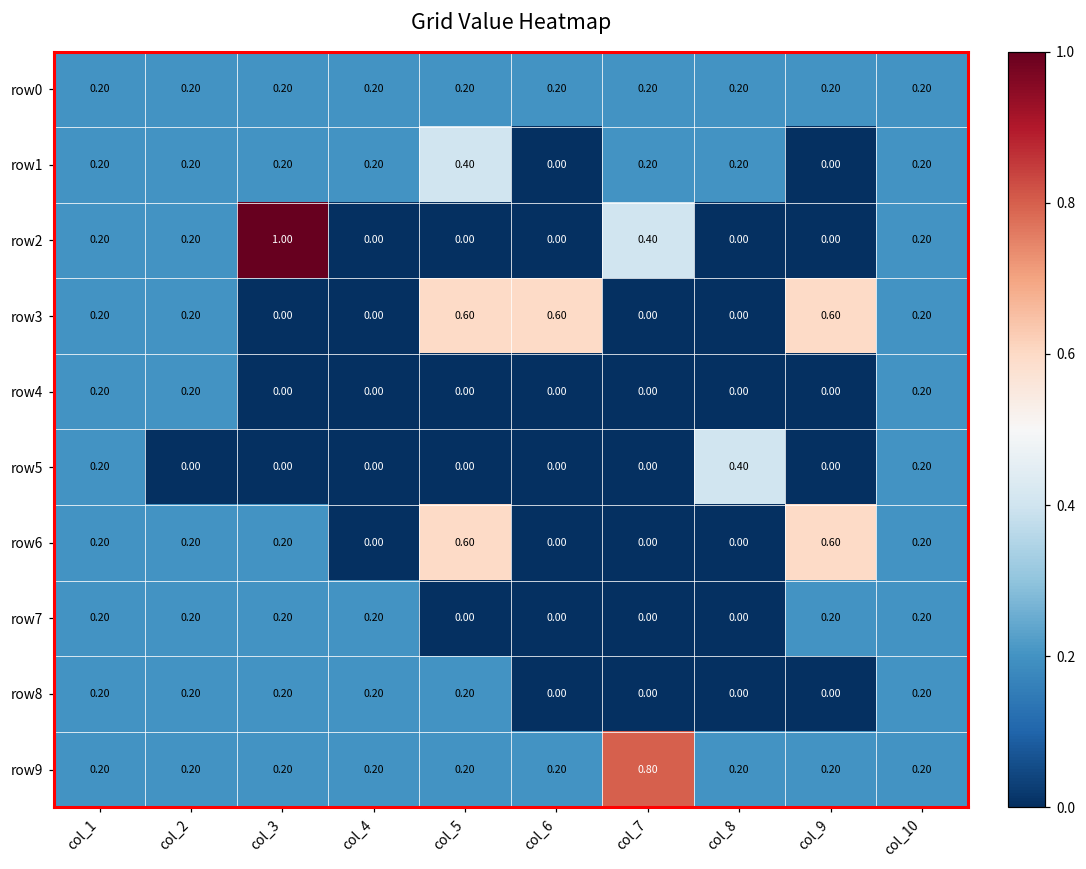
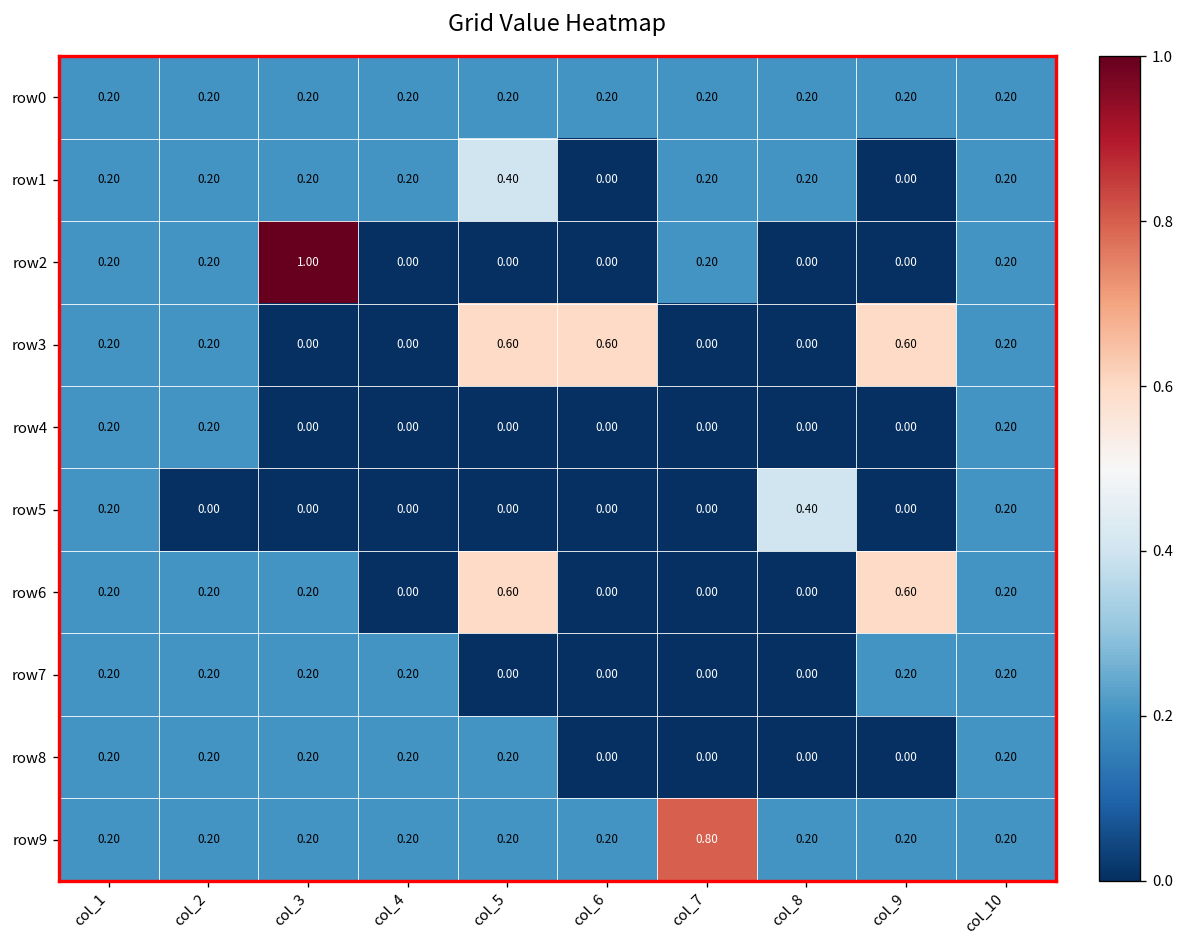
row2, col_7: 0.40 -> 0.20
